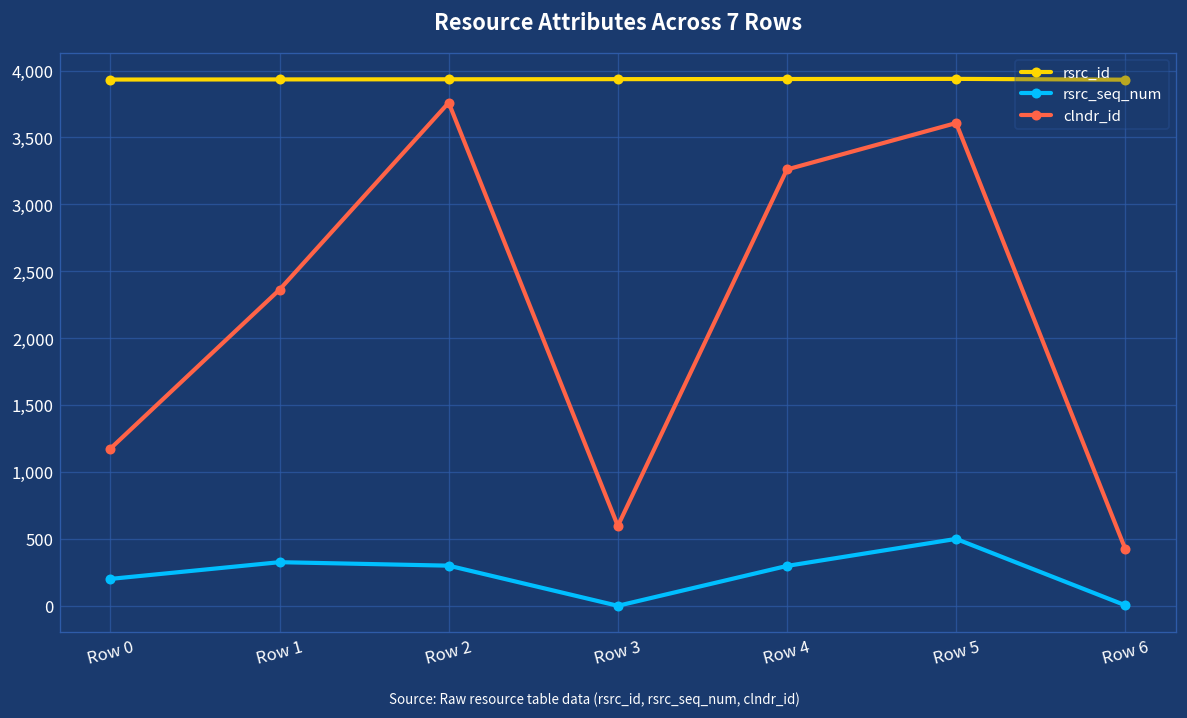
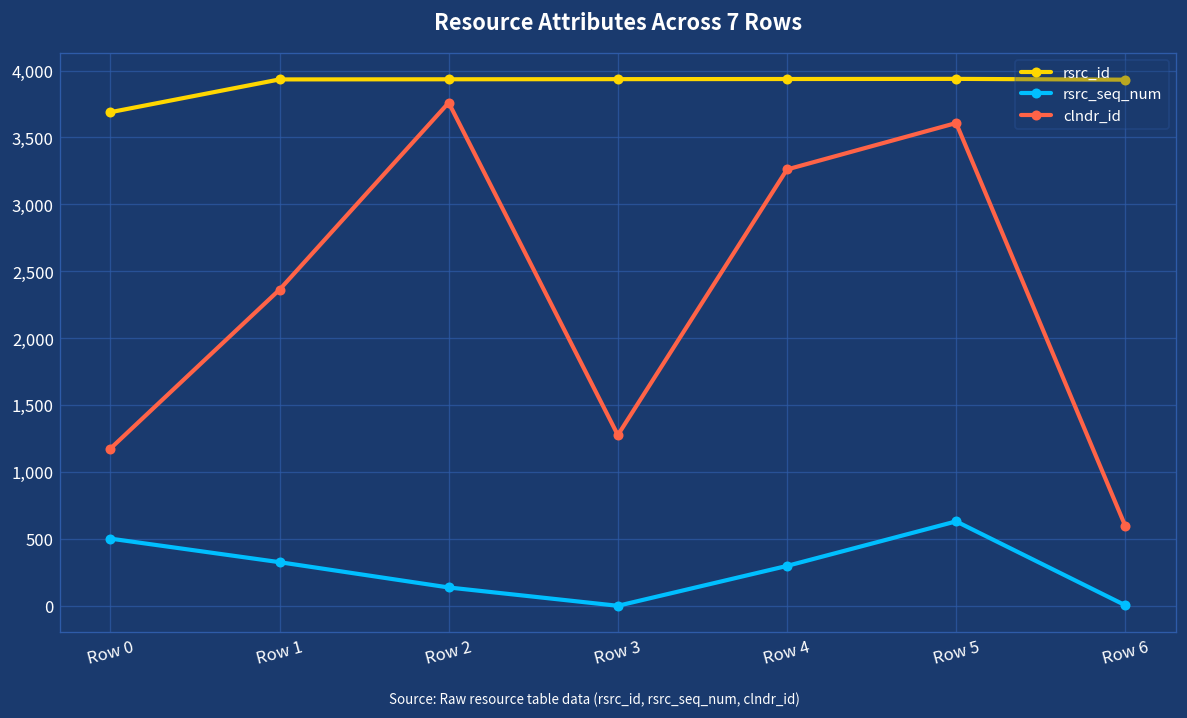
rsrc_id, Row 0: 3,930 -> 3,690
rsrc_seq_num, Row 0: 200 -> 500
rsrc_seq_num, Row 2: 300 -> 140
clndr_id, Row 3: 600 -> 1,280
rsrc_seq_num, Row 5: 500 -> 630
clndr_id, Row 6: 430 -> 600
